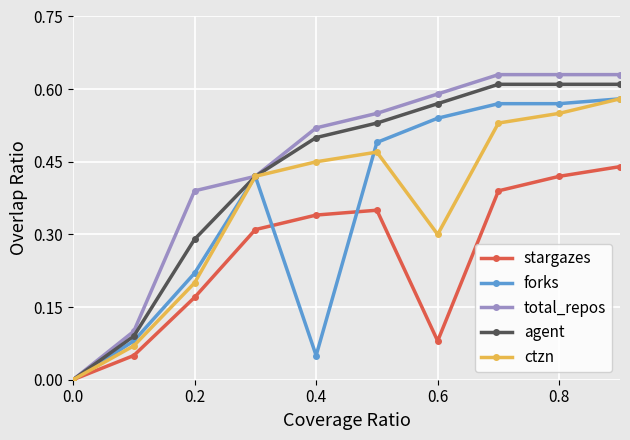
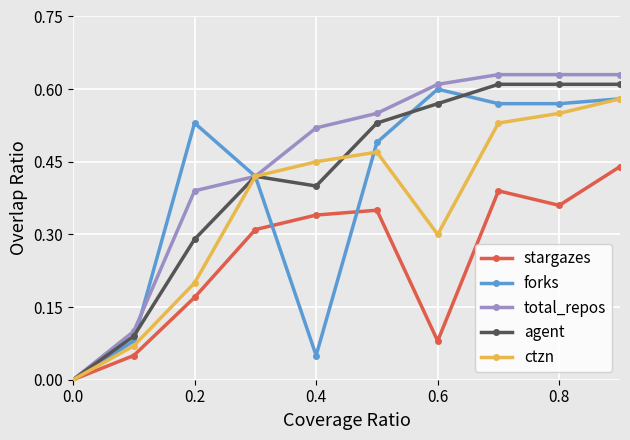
forks, 0.2: 0.22 -> 0.53
agent, 0.4: 0.5 -> 0.4
forks, 0.6: 0.54 -> 0.60
total_repos, 0.6: 0.59 -> 0.61
stargazes, 0.8: 0.42 -> 0.36
